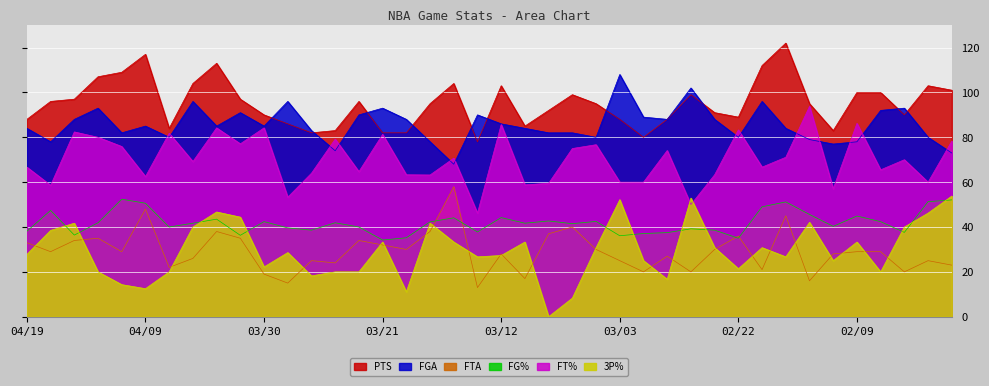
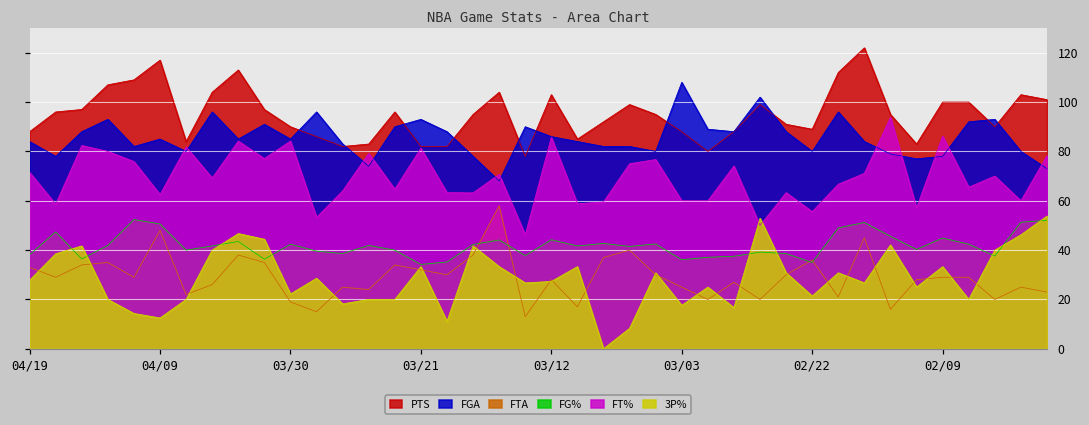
FT%, 04/19: 67 -> 72
3P%, 03/03: 52 -> 18
FT%, 02/22: 83 -> 56
